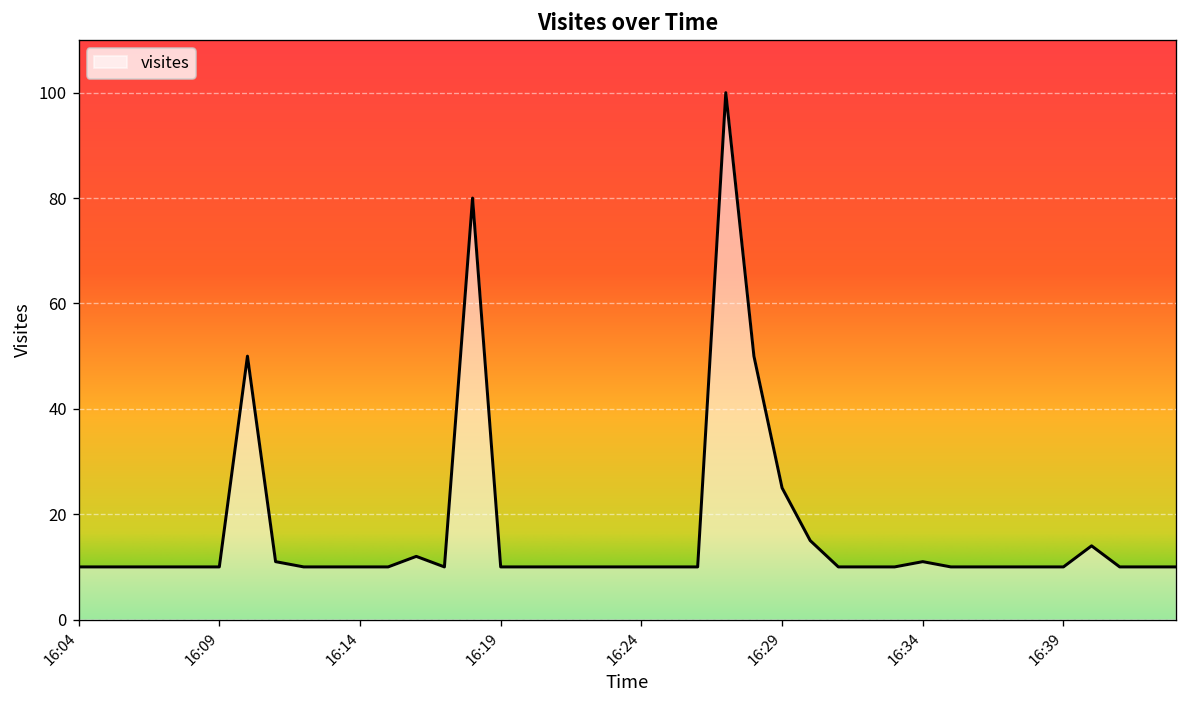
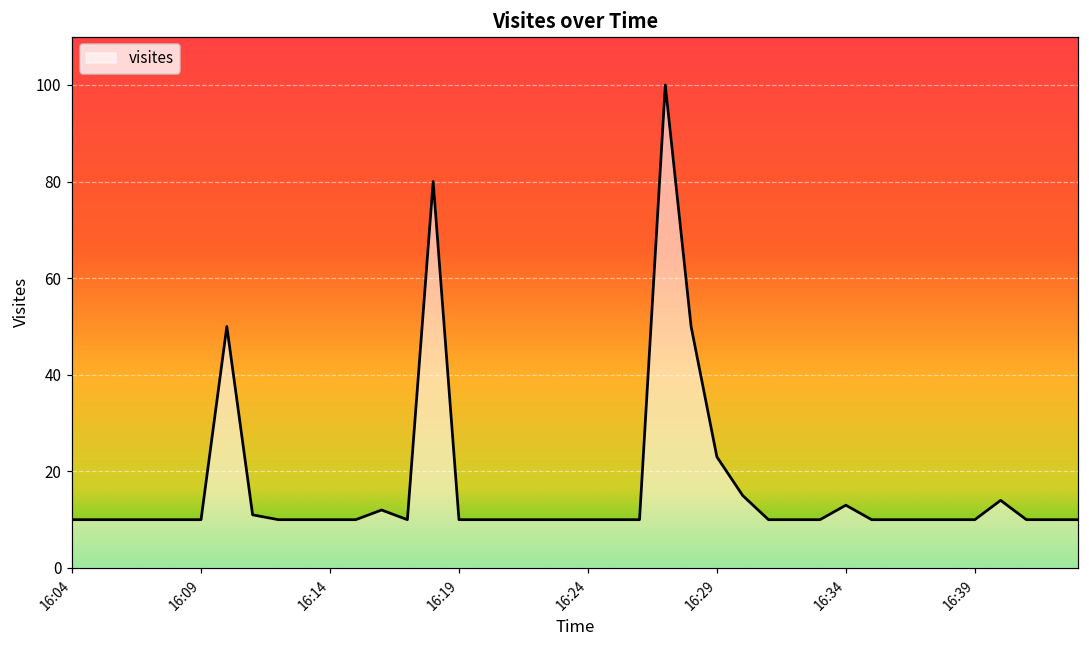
16:29: 25 -> 23
16:34: 11 -> 13
